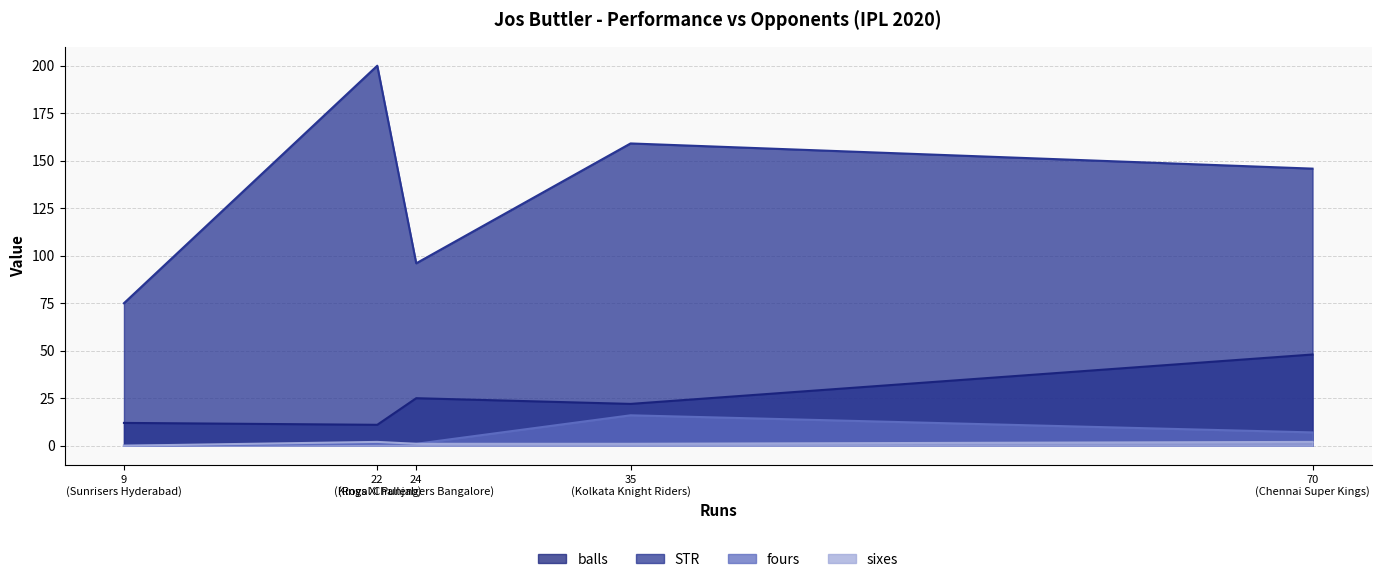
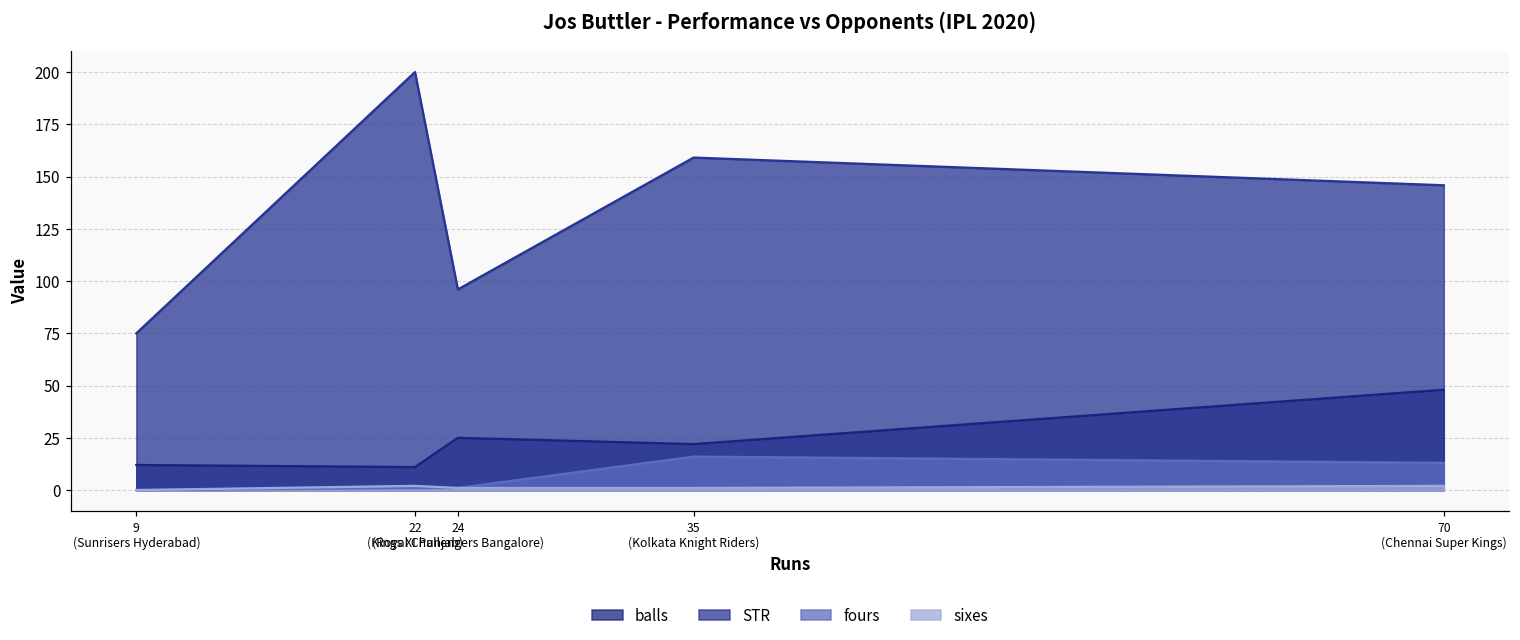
fours, 70 (Chennai Super Kings): 7 -> 13
